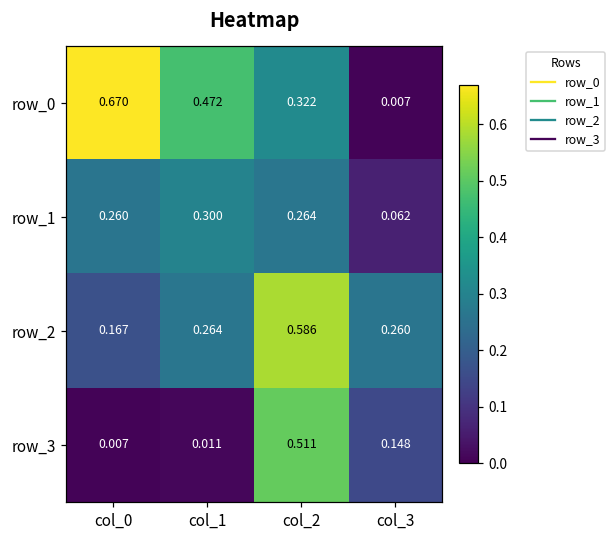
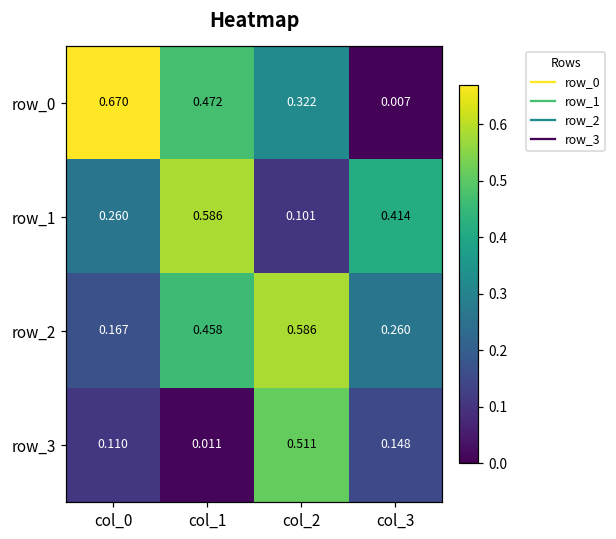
row_1, col_1: 0.300 -> 0.586
row_1, col_2: 0.264 -> 0.101
row_1, col_3: 0.062 -> 0.414
row_2, col_1: 0.264 -> 0.458
row_3, col_0: 0.007 -> 0.110
